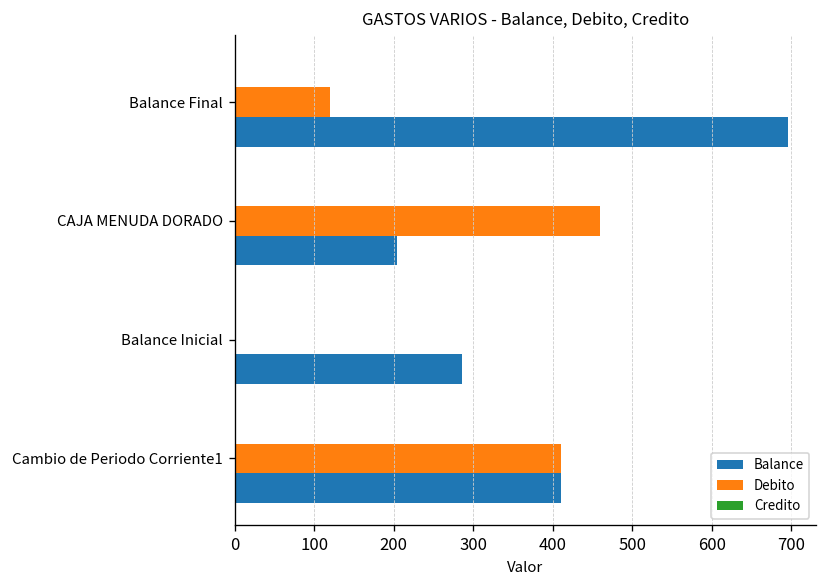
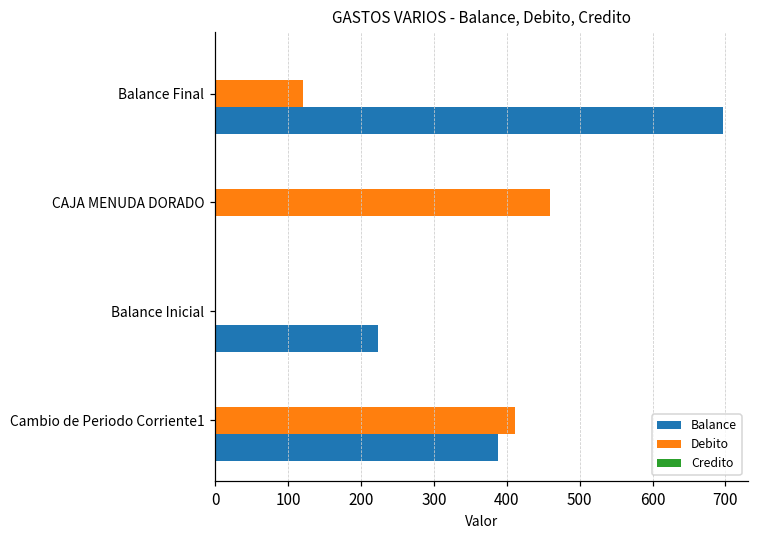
Balance, CAJA MENUDA DORADO: 200 -> 0
Balance, Balance Inicial: 290 -> 220
Balance, Cambio de Periodo Corriente1: 410 -> 390
